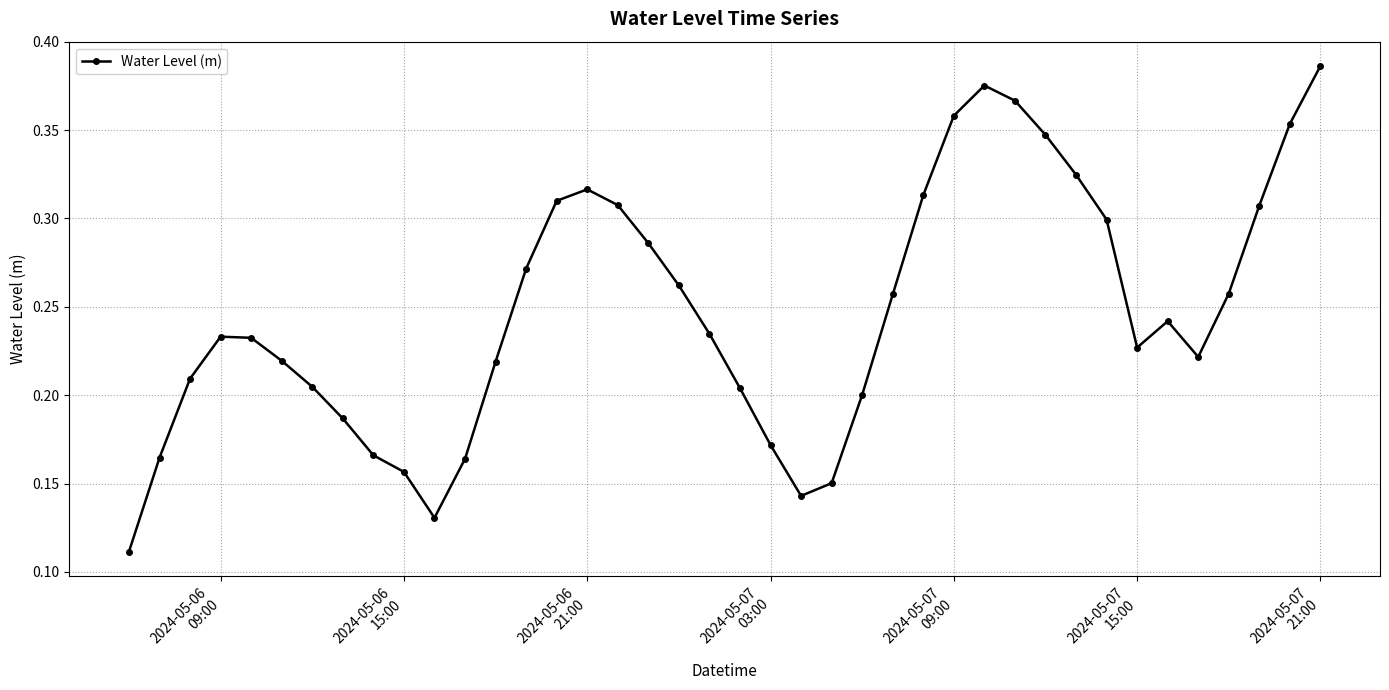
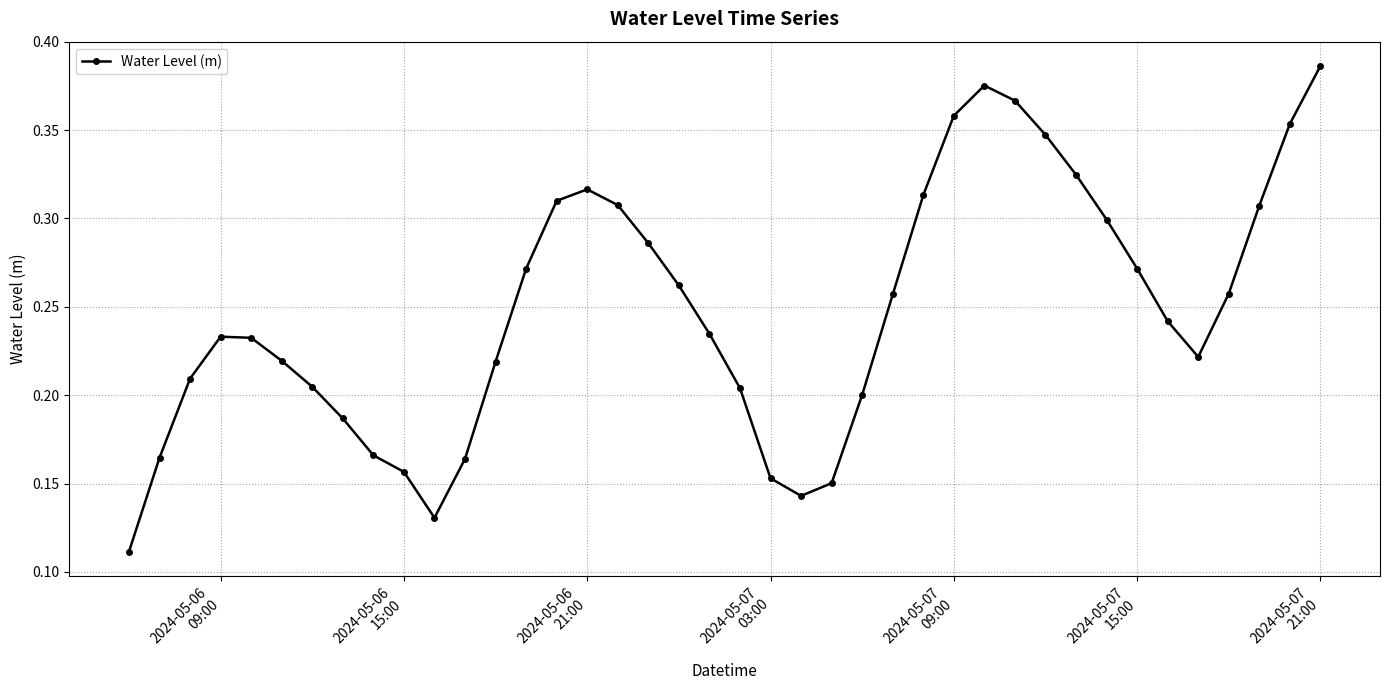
2024-05-07 03:00: 0.172 -> 0.153
2024-05-07 15:00: 0.227 -> 0.272
